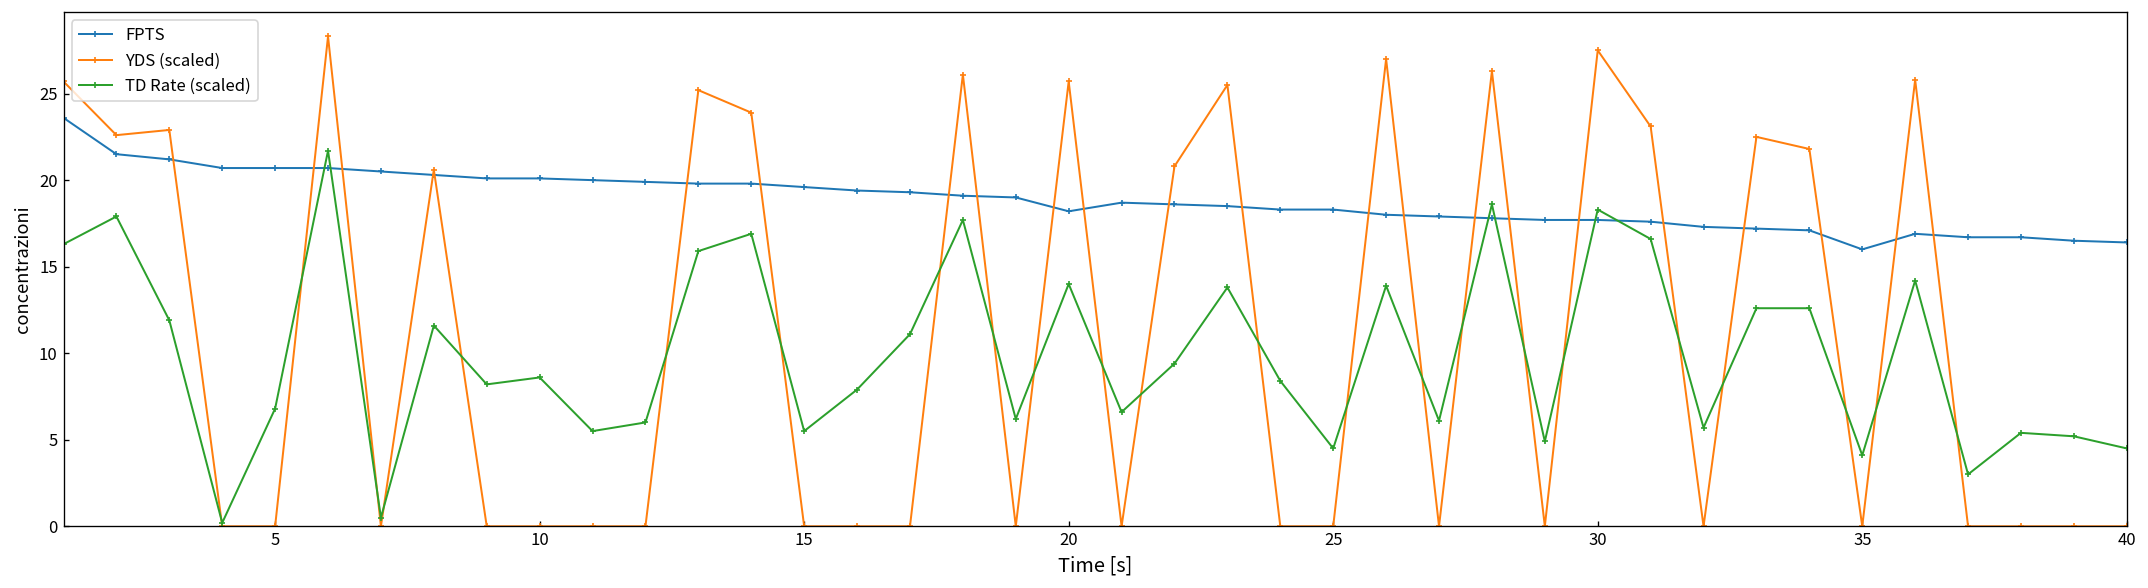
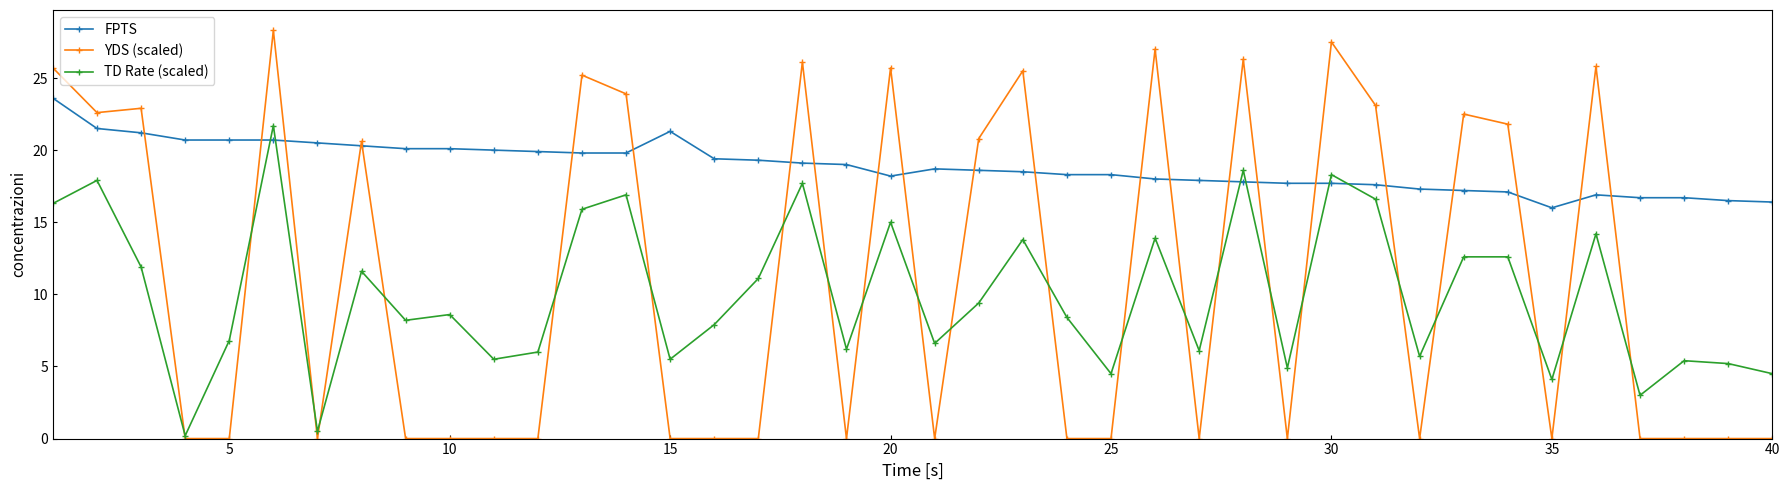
FPTS, 15: 19.6 -> 21.3
TD Rate (scaled), 20: 14.0 -> 15.0
